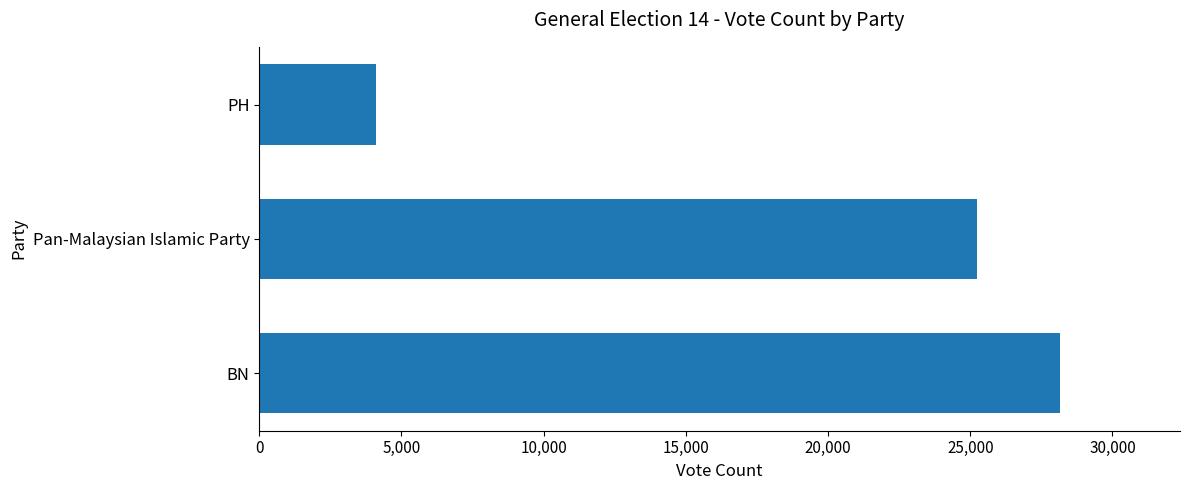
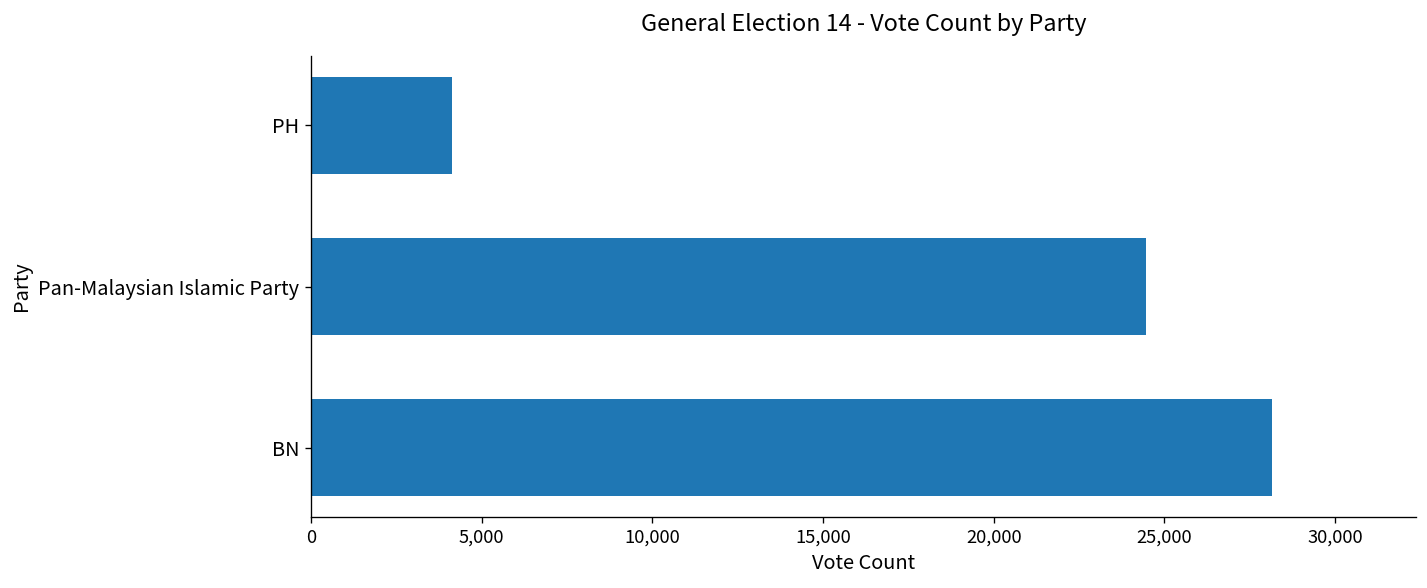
Pan-Malaysian Islamic Party: 25,200 -> 24,500
